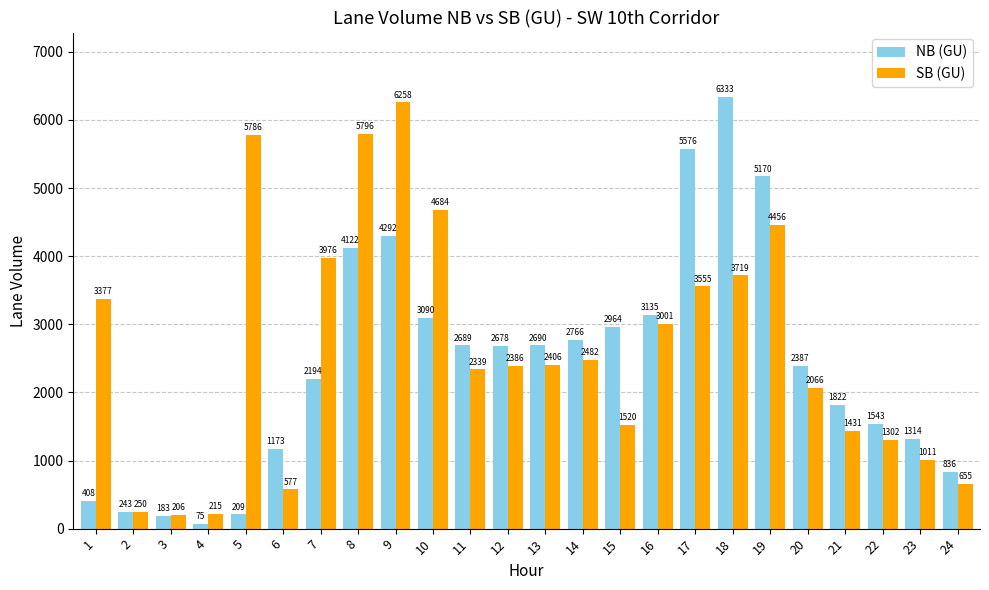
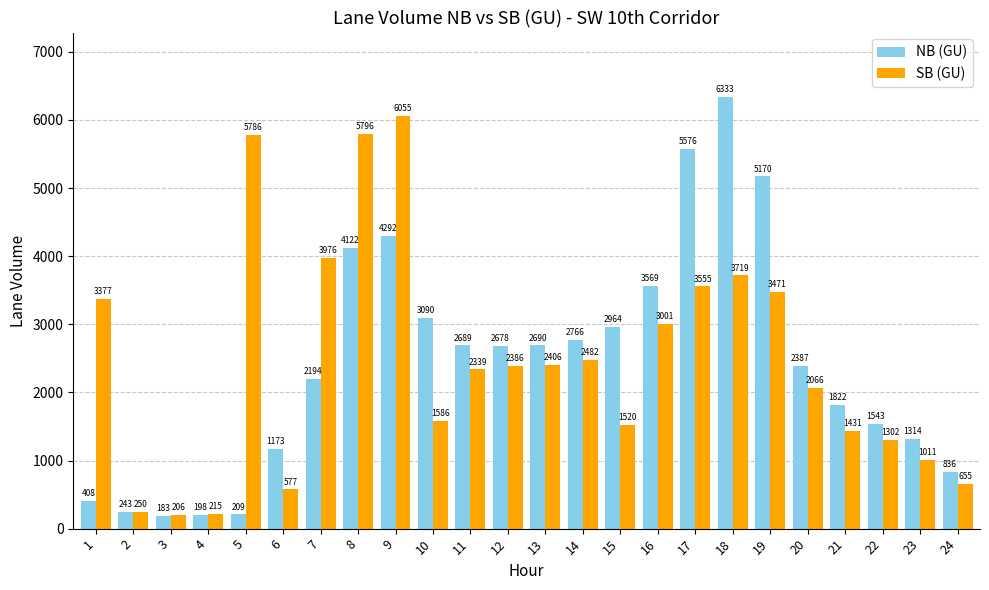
NB (GU), 4: 75 -> 198
SB (GU), 9: 6258 -> 6055
SB (GU), 10: 4684 -> 1586
NB (GU), 16: 3135 -> 3569
SB (GU), 19: 4456 -> 3471
